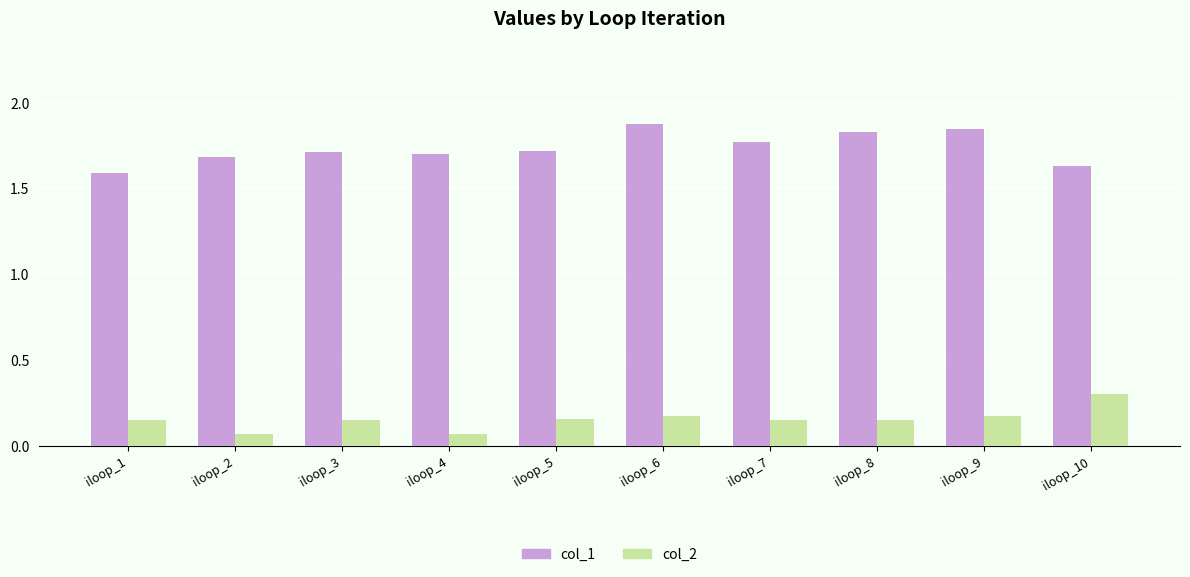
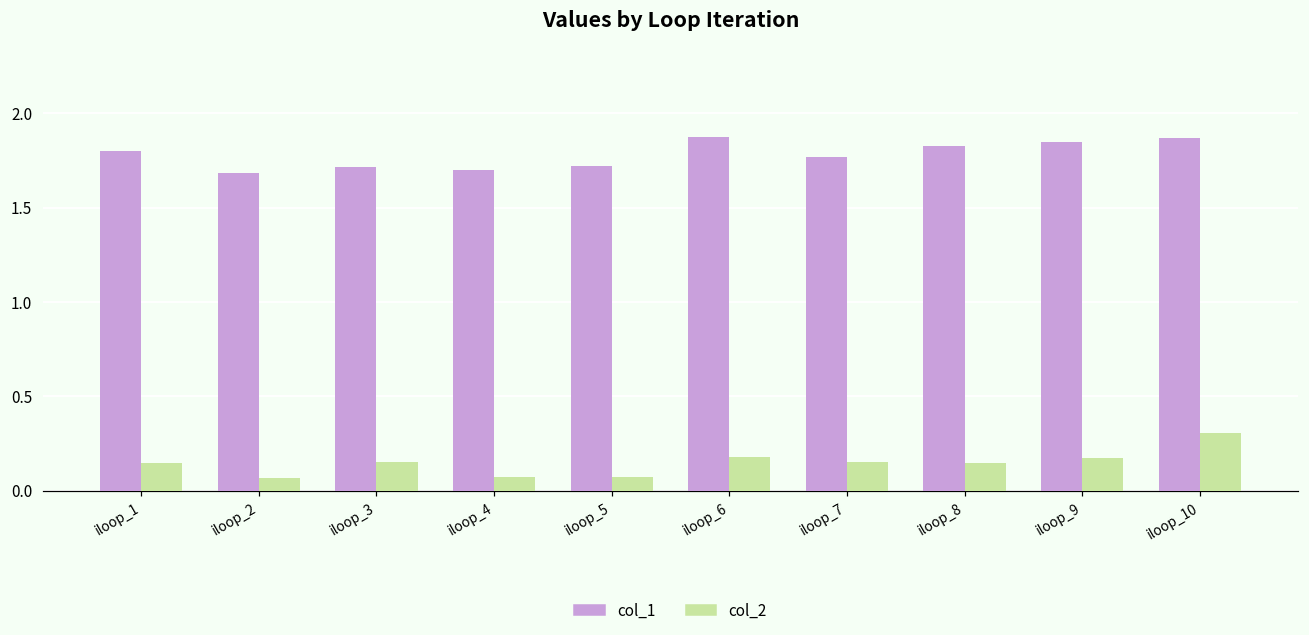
col_1, iloop_1: 1.59 -> 1.80
col_2, iloop_5: 0.16 -> 0.07
col_1, iloop_10: 1.63 -> 1.87
